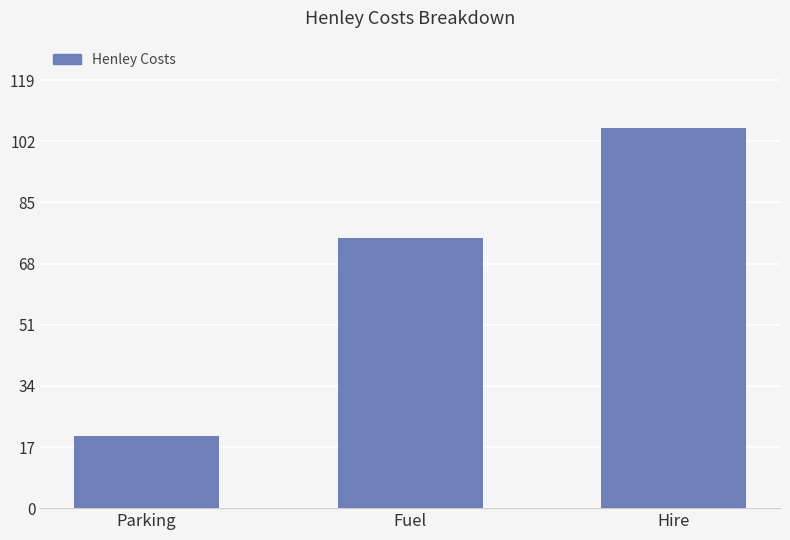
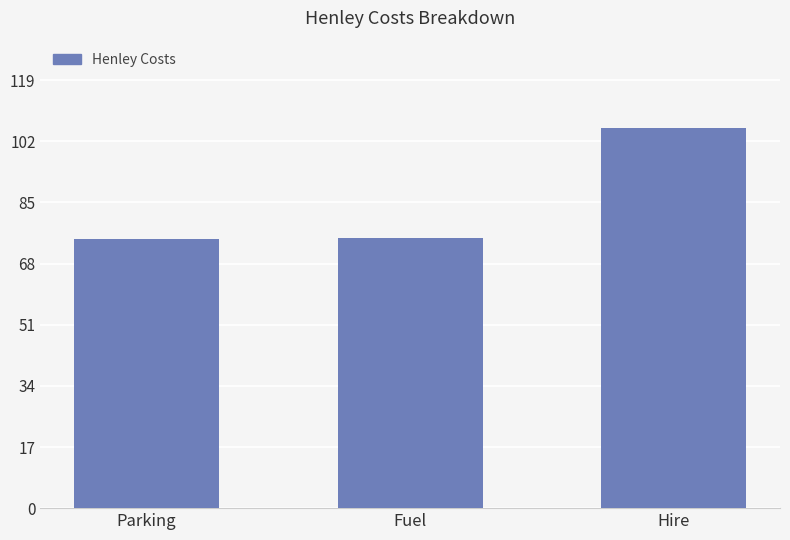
Parking: 20 -> 75
